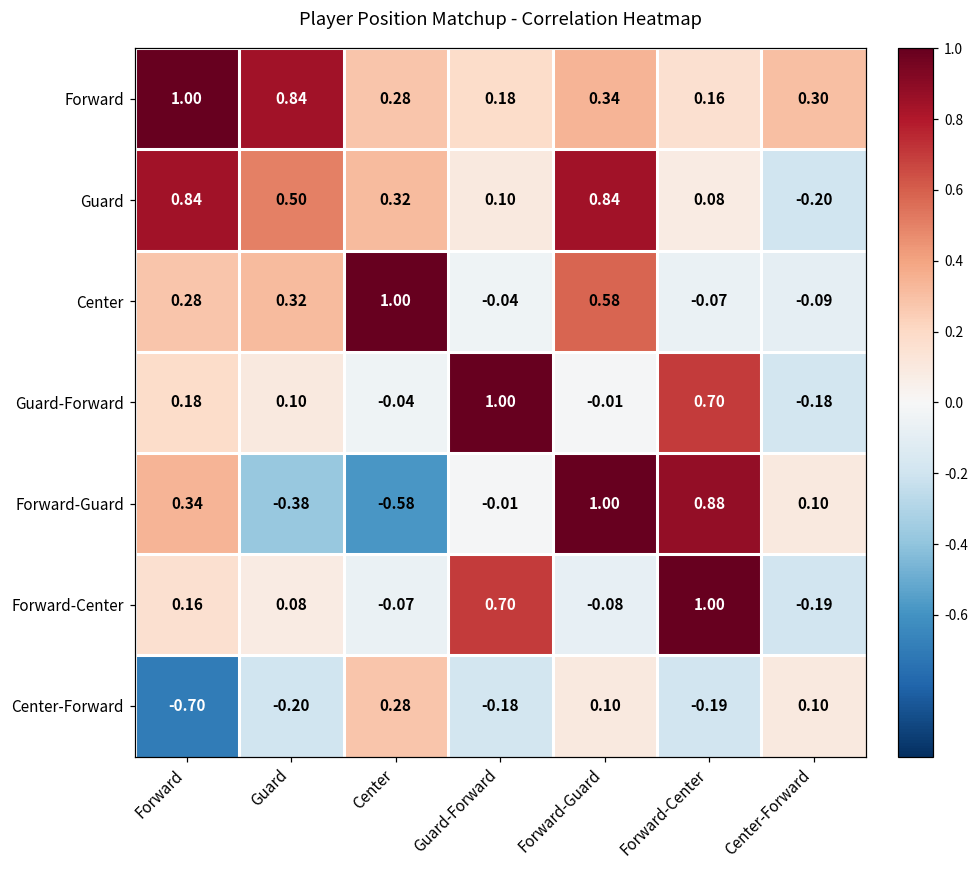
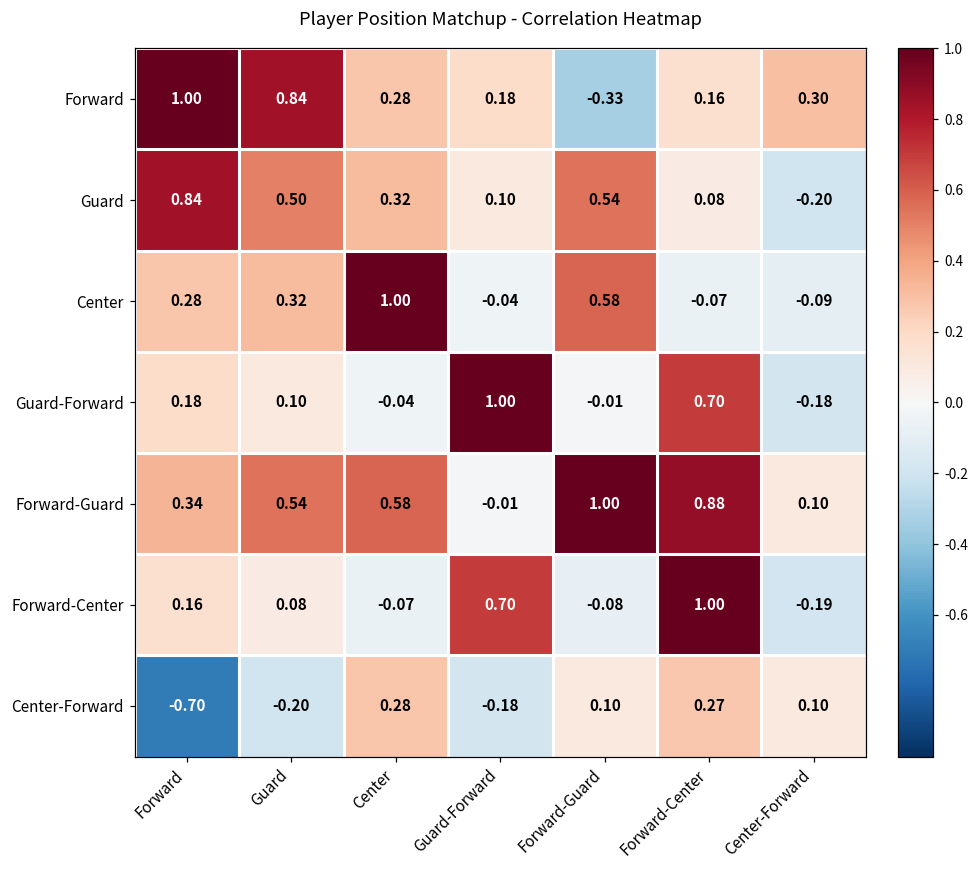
Forward, Forward-Guard: 0.34 -> -0.33
Guard, Forward-Guard: 0.84 -> 0.54
Forward-Guard, Guard: -0.38 -> 0.54
Forward-Guard, Center: -0.58 -> 0.58
Center-Forward, Forward-Center: -0.19 -> 0.27
